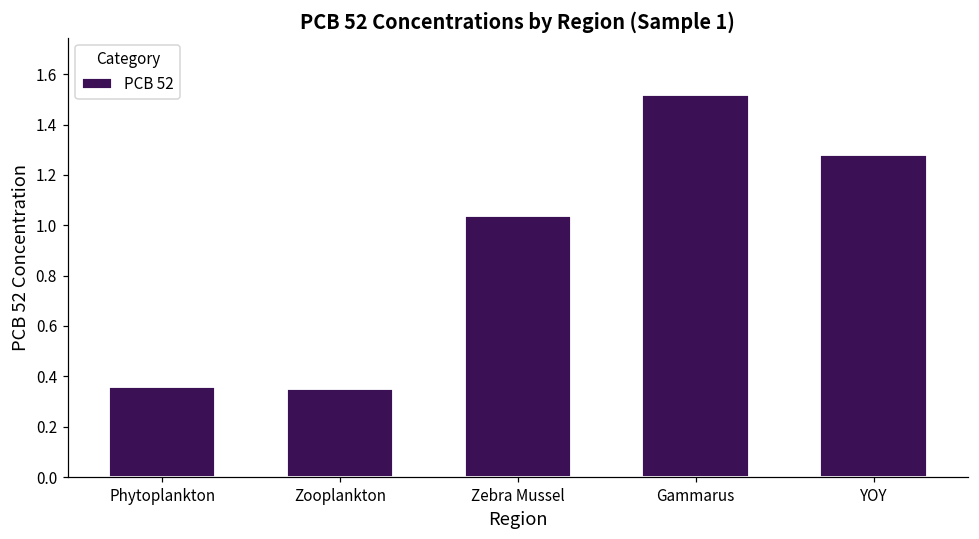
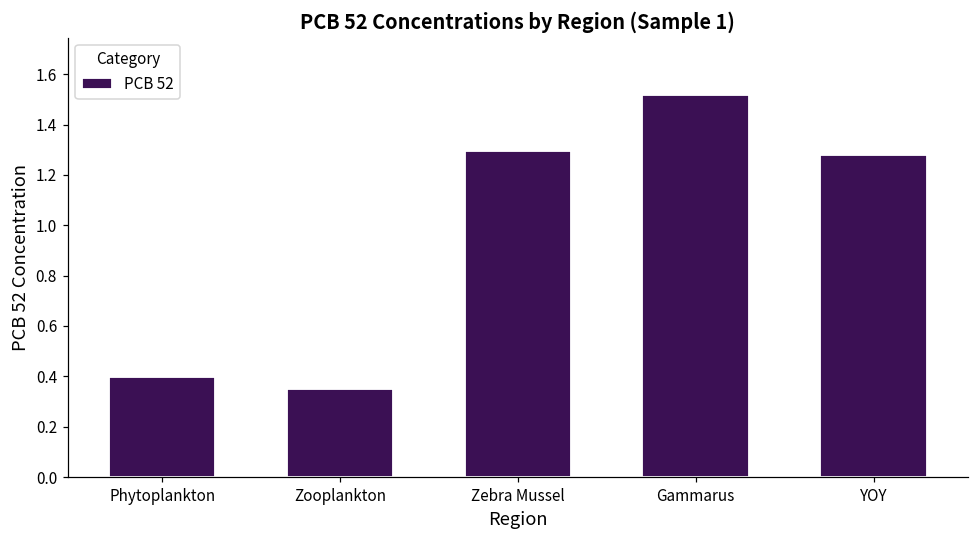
Phytoplankton: 0.36 -> 0.40
Zebra Mussel: 1.04 -> 1.29
